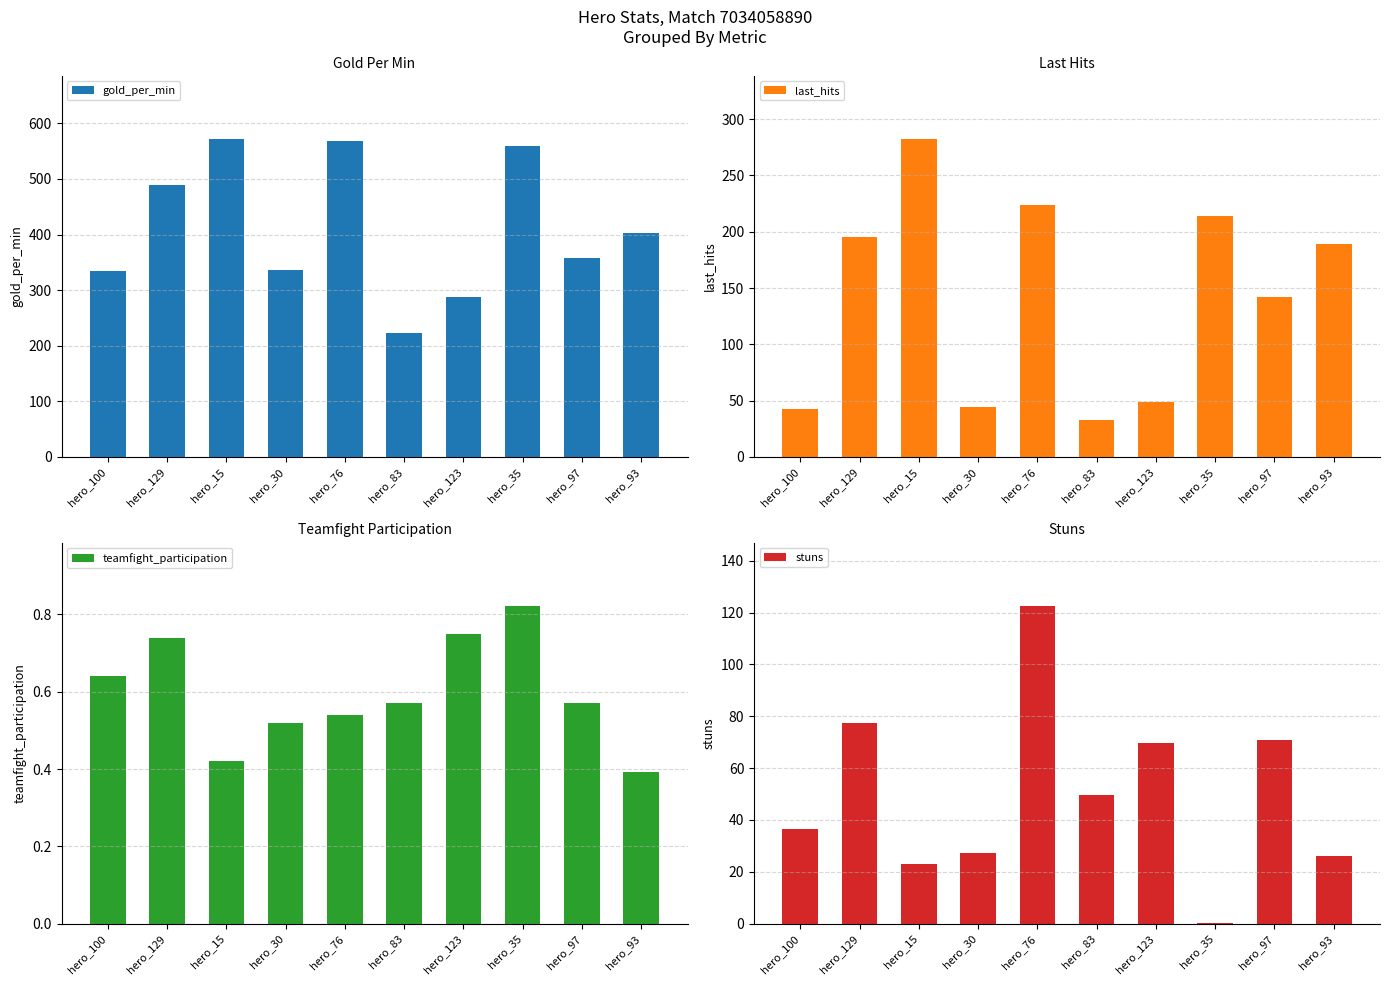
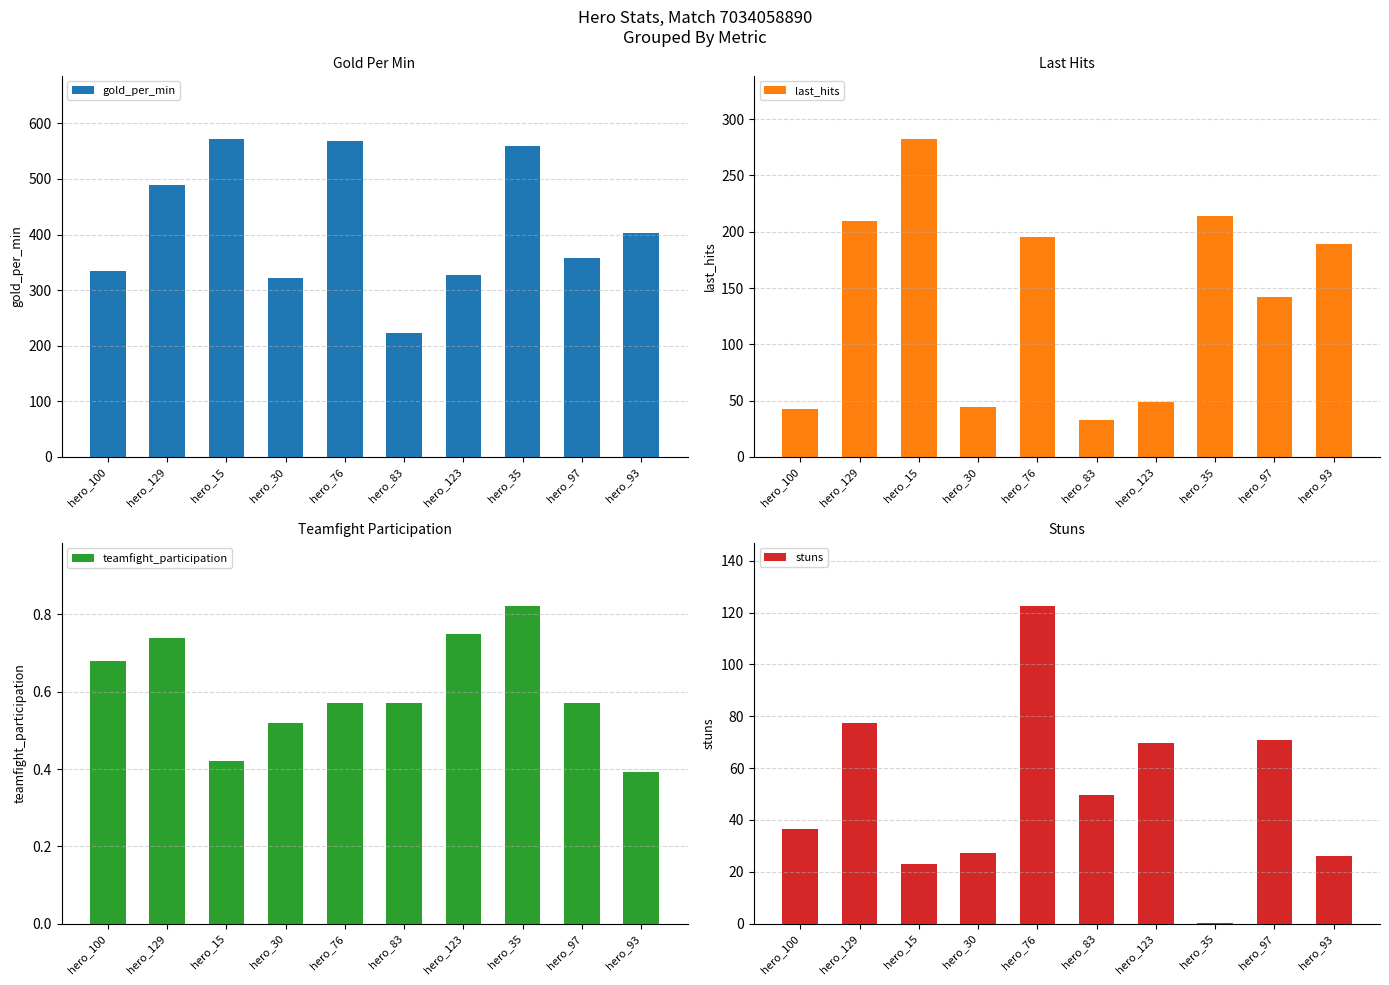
Gold Per Min, hero_30: 340 -> 320
Gold Per Min, hero_123: 290 -> 330
Last Hits, hero_129: 195 -> 210
Last Hits, hero_76: 224 -> 195
Teamfight Participation, hero_100: 0.64 -> 0.68
Teamfight Participation, hero_76: 0.54 -> 0.57
